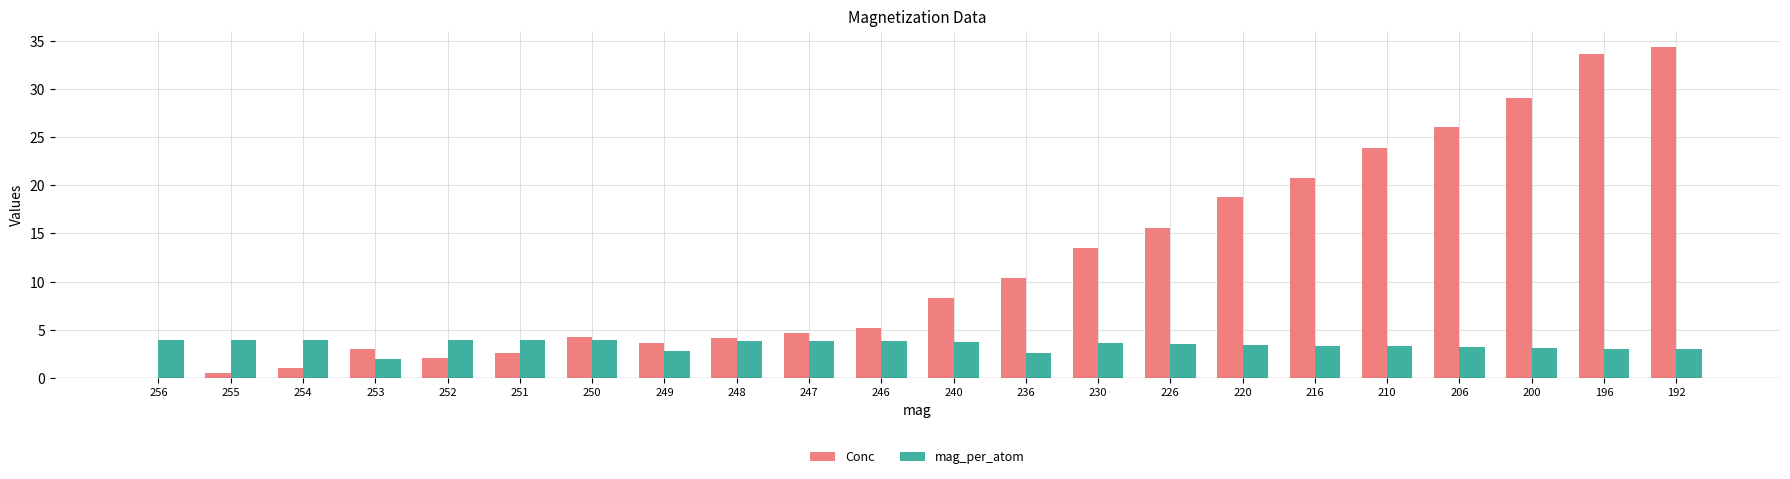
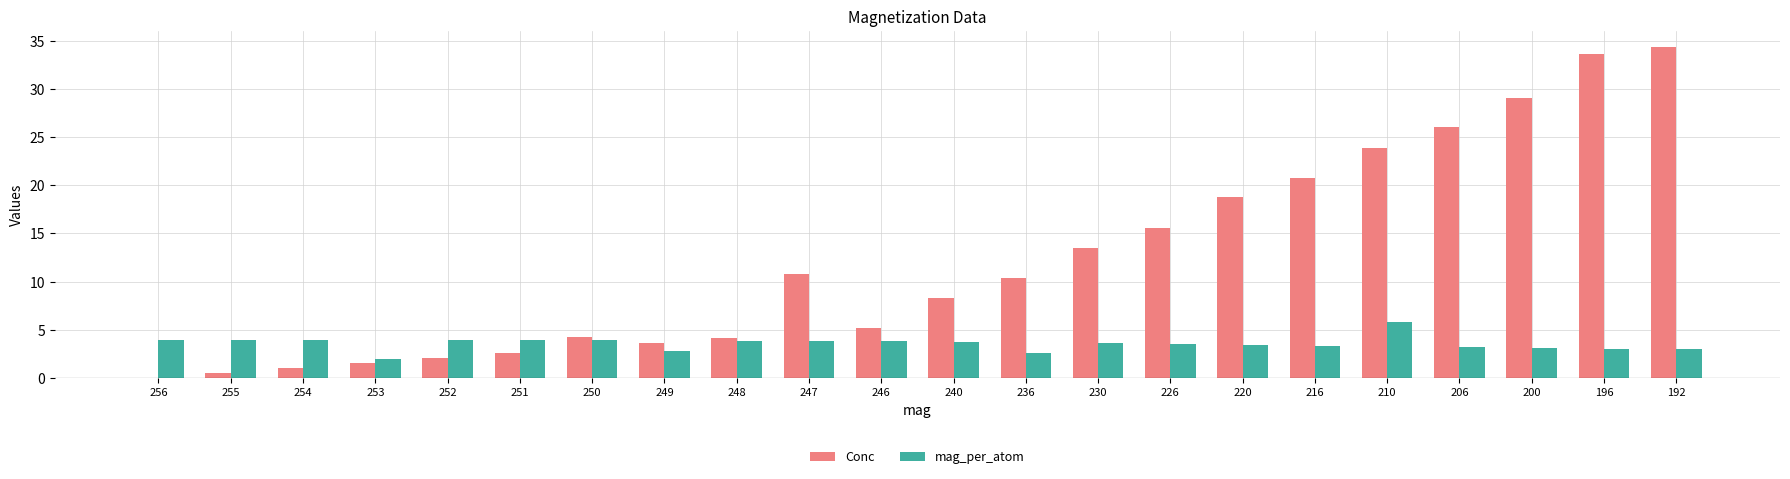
Conc, 253: 3 -> 2
Conc, 247: 5 -> 11
mag_per_atom, 210: 3 -> 6
